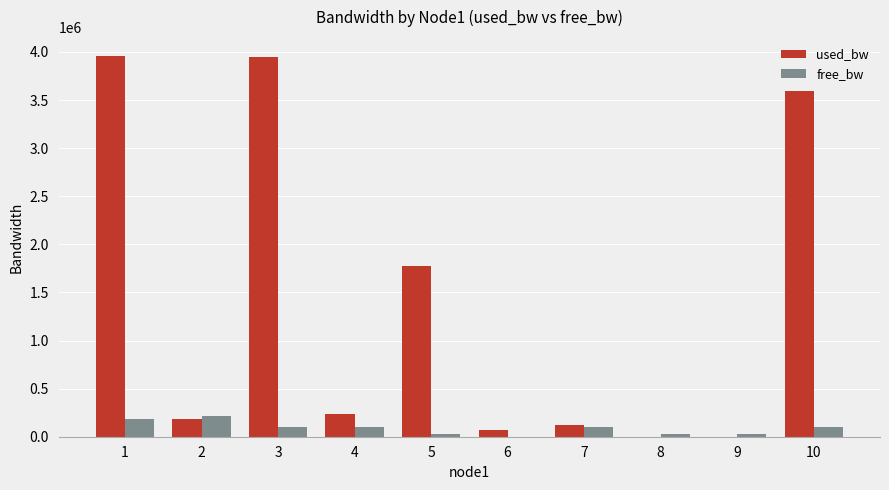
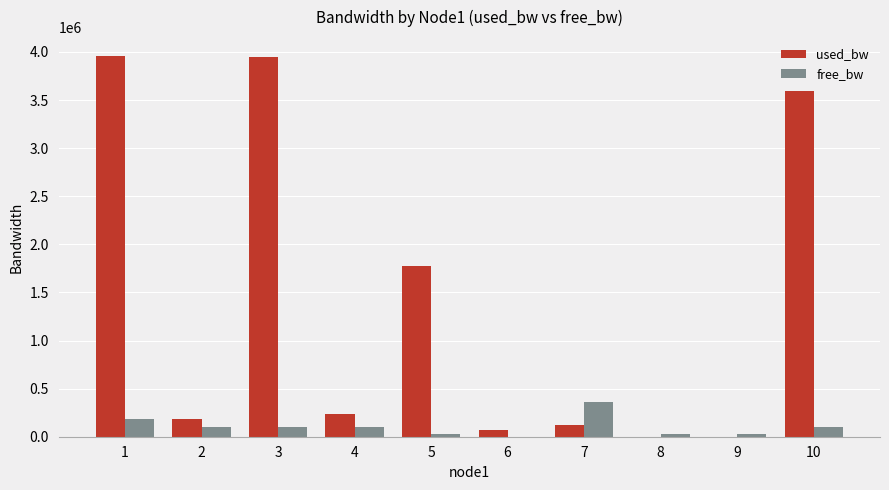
free_bw, 2: 200000 -> 100000
free_bw, 7: 100000 -> 400000
